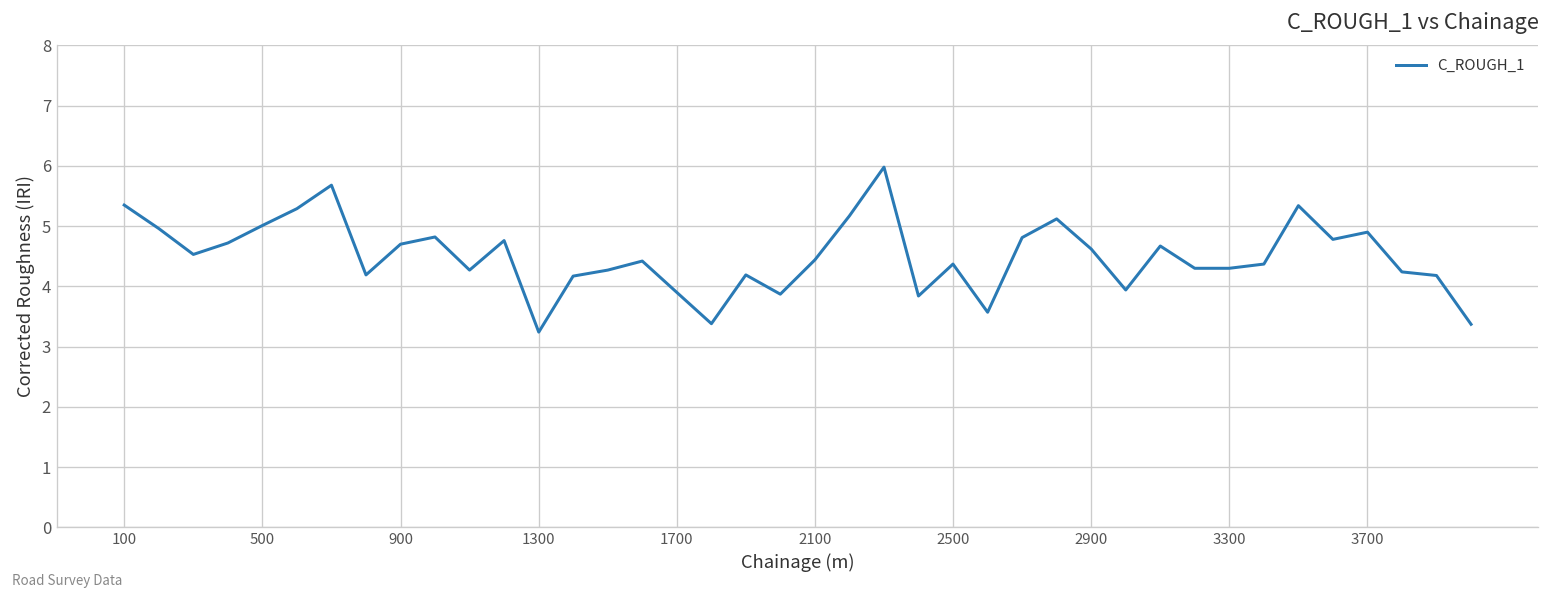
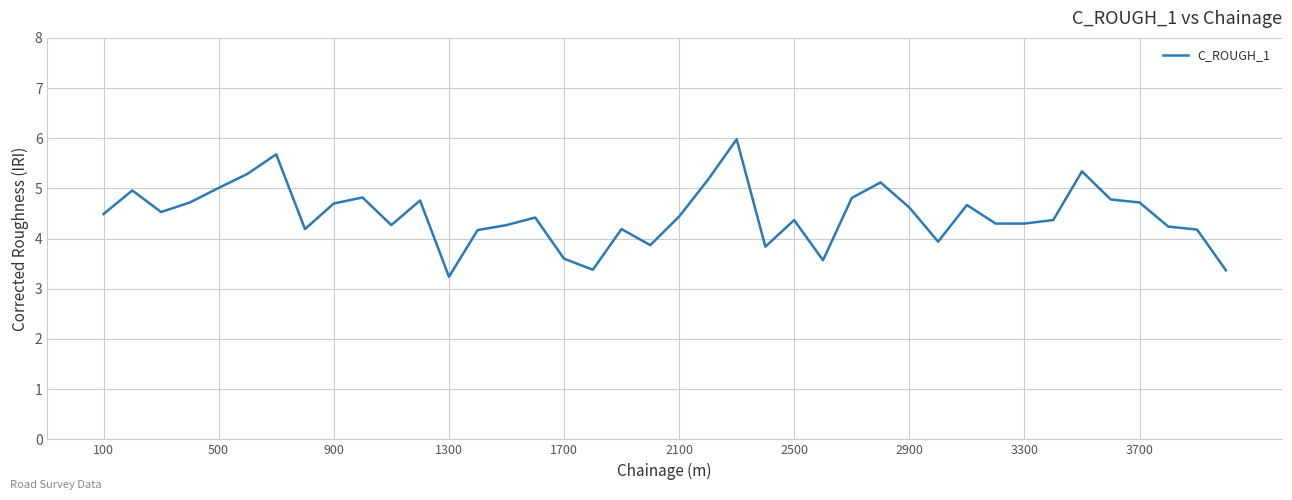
100: 5.4 -> 4.5
1700: 3.9 -> 3.6
3700: 4.9 -> 4.7
